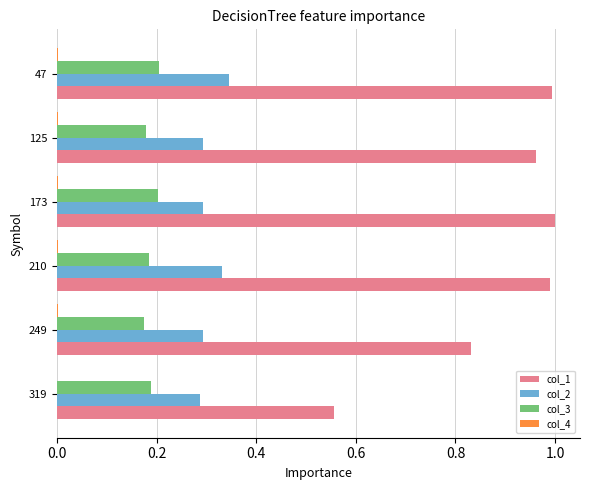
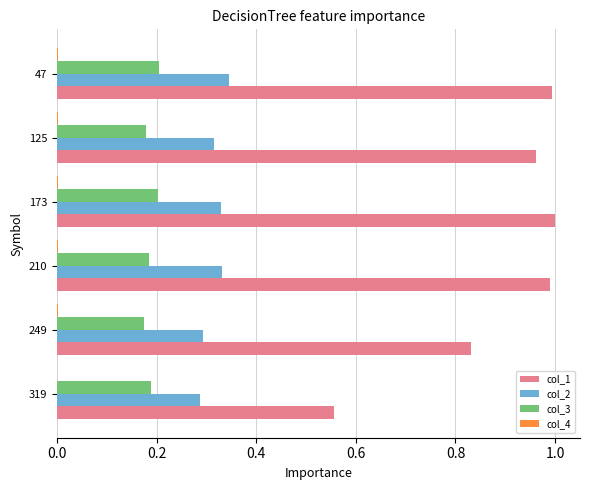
col_2, 125: 0.29 -> 0.31
col_2, 173: 0.29 -> 0.33
